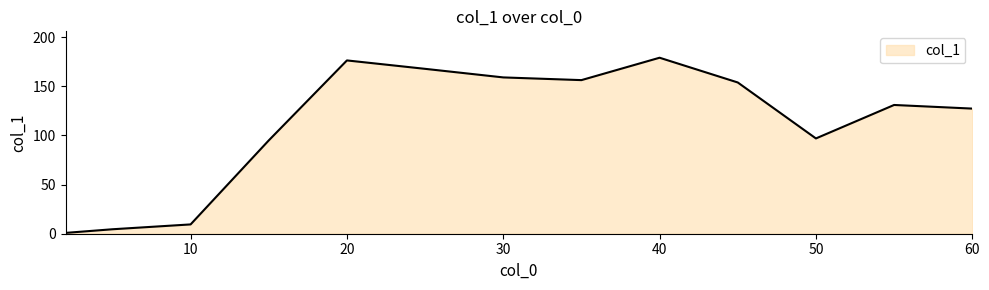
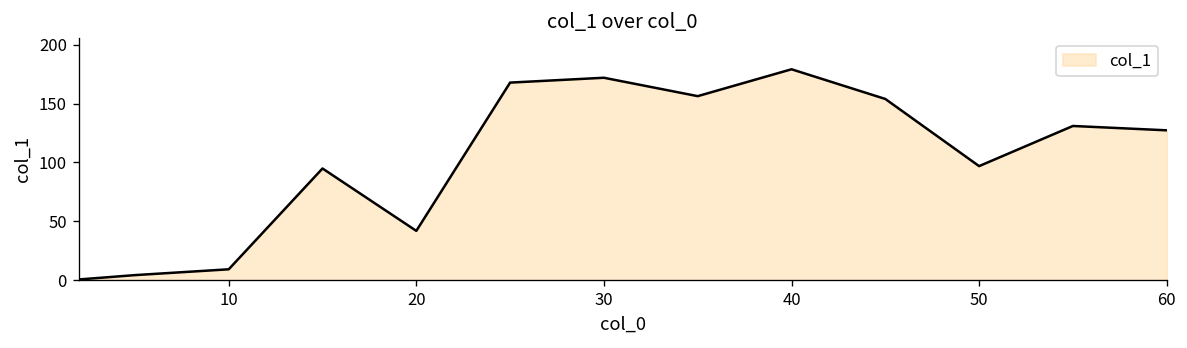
20: 180 -> 40
30: 160 -> 170
